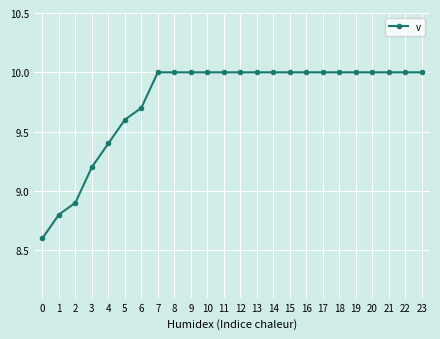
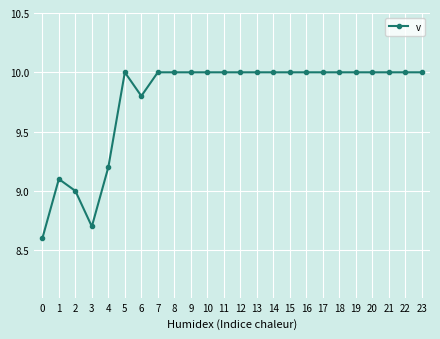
1: 8.8 -> 9.1
2: 8.9 -> 9.0
3: 9.2 -> 8.7
4: 9.4 -> 9.2
5: 9.6 -> 10.0
6: 9.7 -> 9.8
